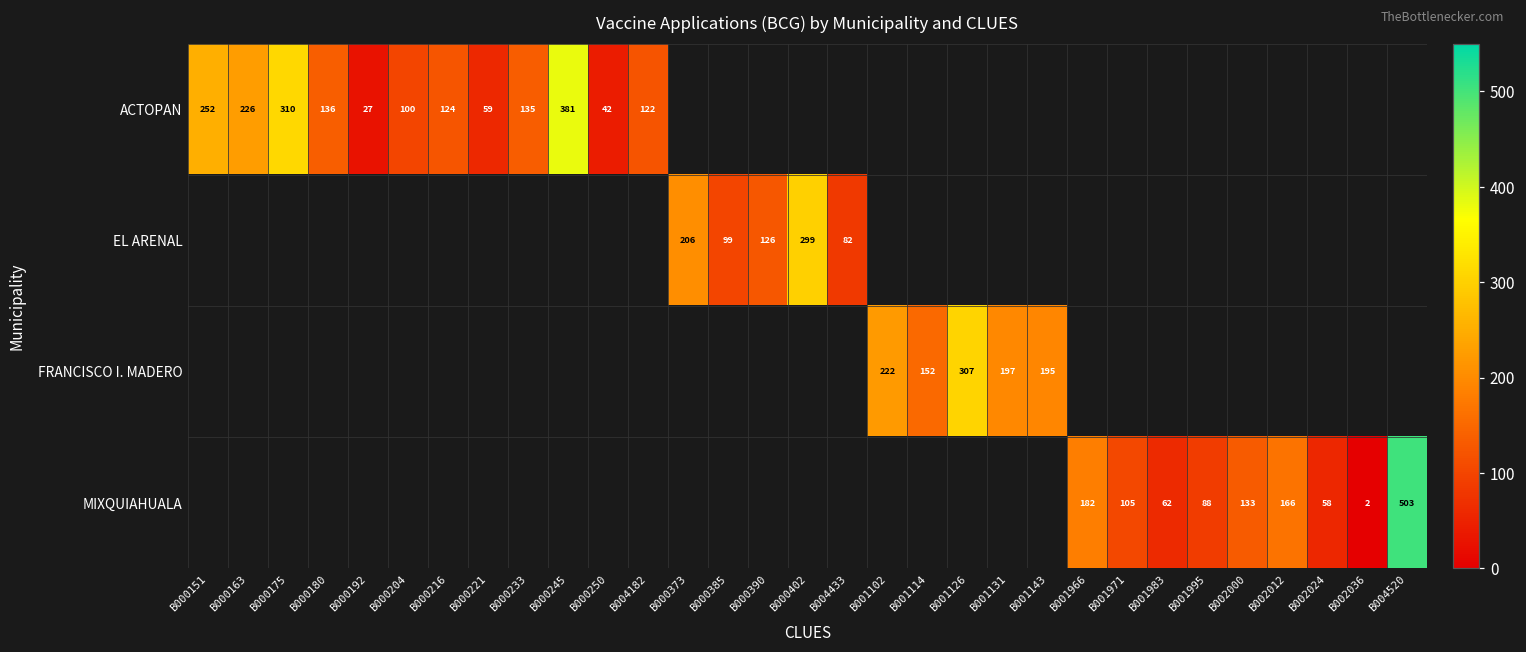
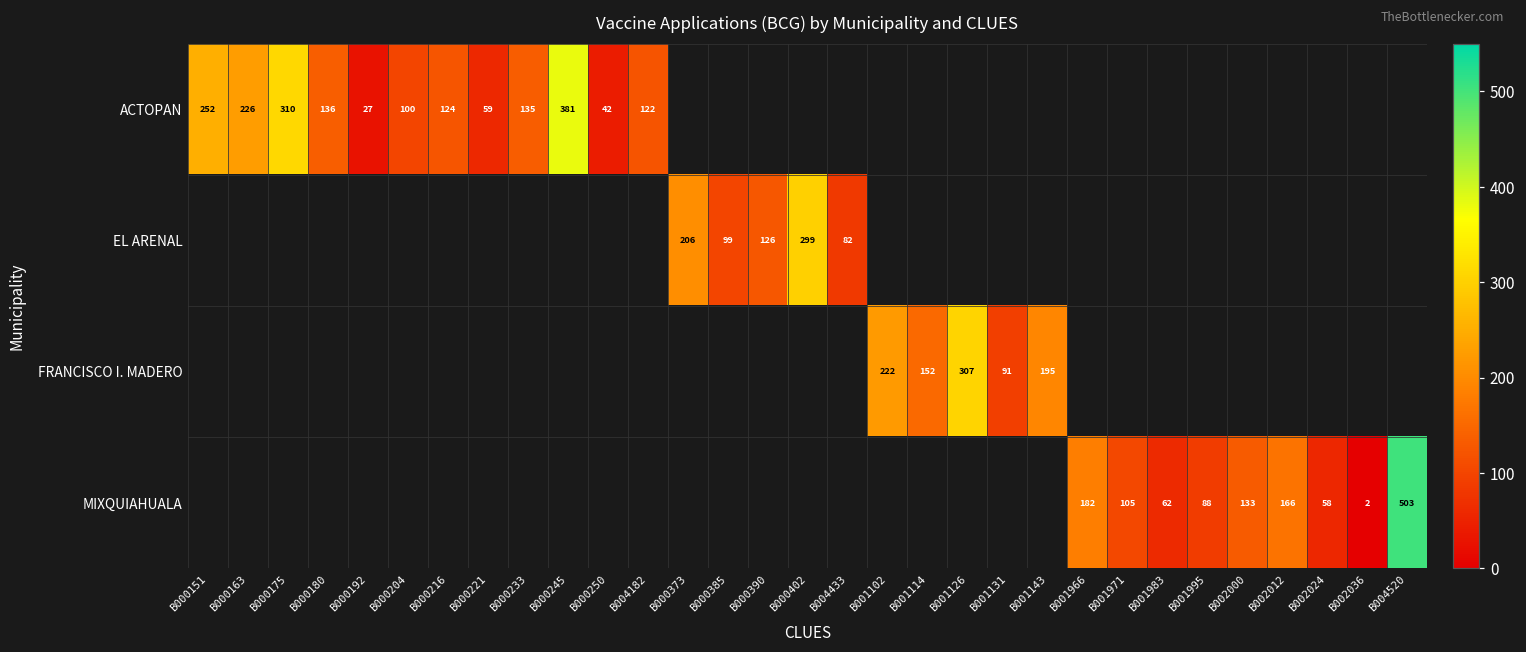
FRANCISCO I. MADERO, B001131: 197 -> 91
